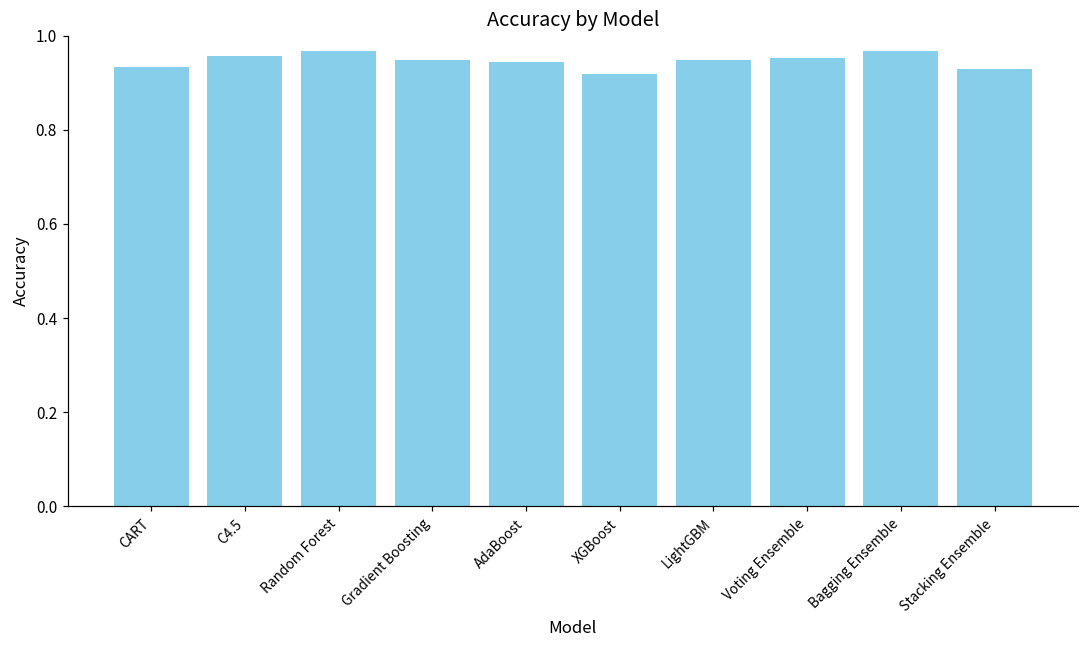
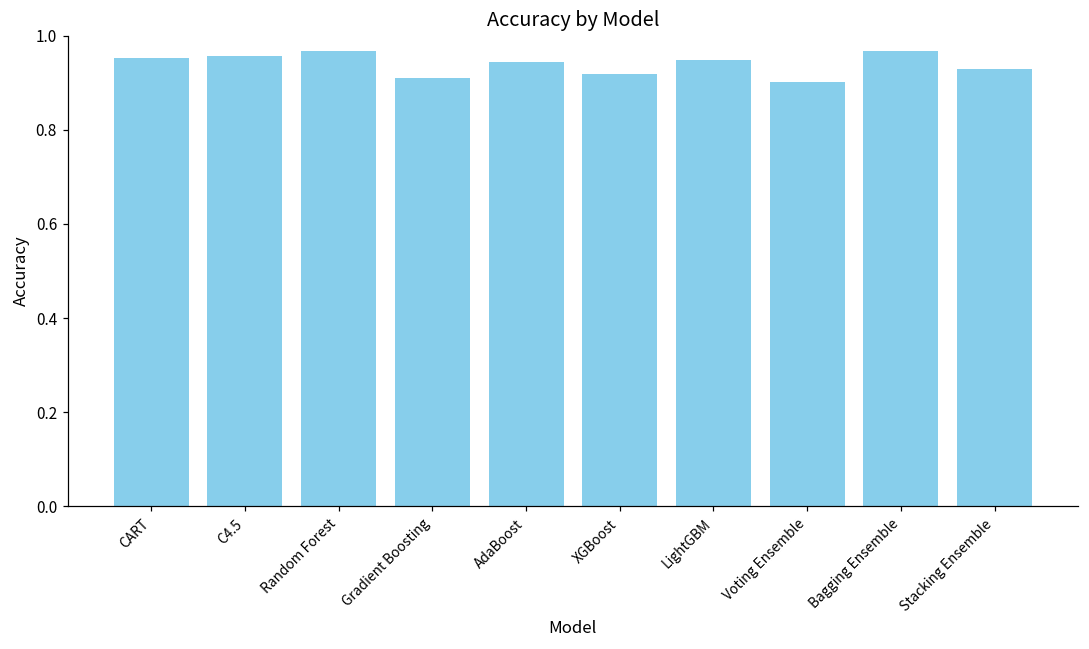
CART: 0.93 -> 0.95
Gradient Boosting: 0.95 -> 0.91
Voting Ensemble: 0.95 -> 0.90
